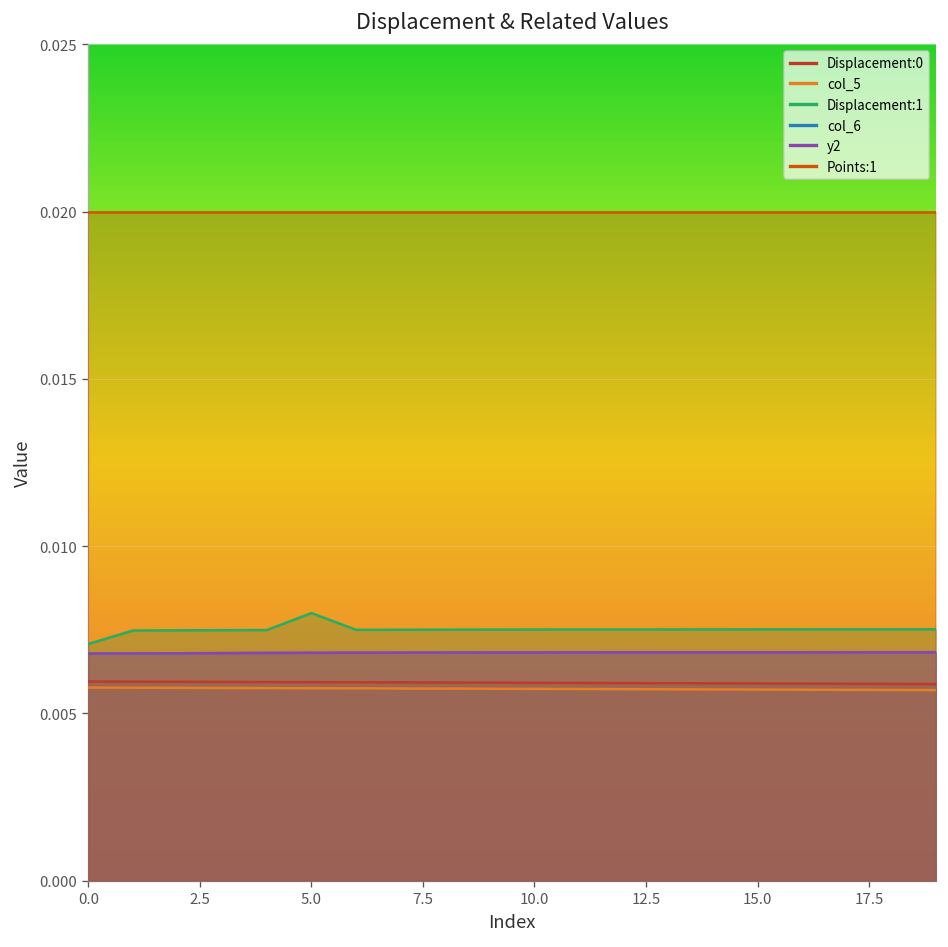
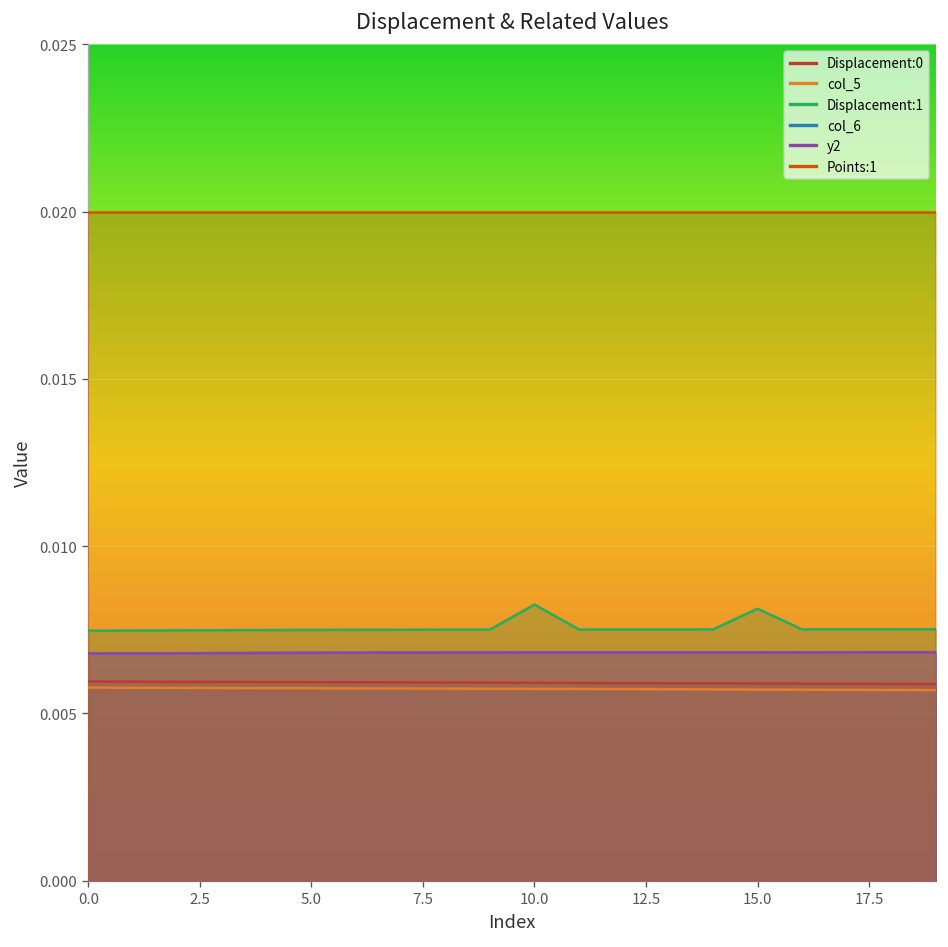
Displacement:1, 0.0: 0.0071 -> 0.0075
Displacement:1, 5.0: 0.0080 -> 0.0075
Displacement:1, 10.0: 0.0075 -> 0.0083
Displacement:1, 15.0: 0.0075 -> 0.0081
